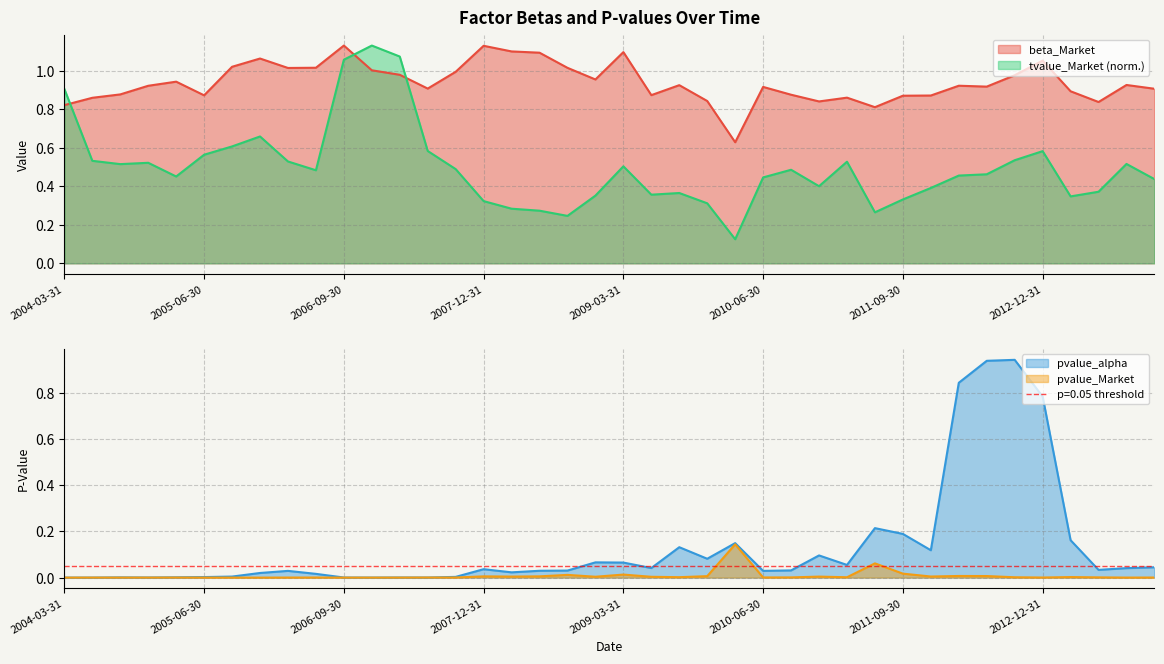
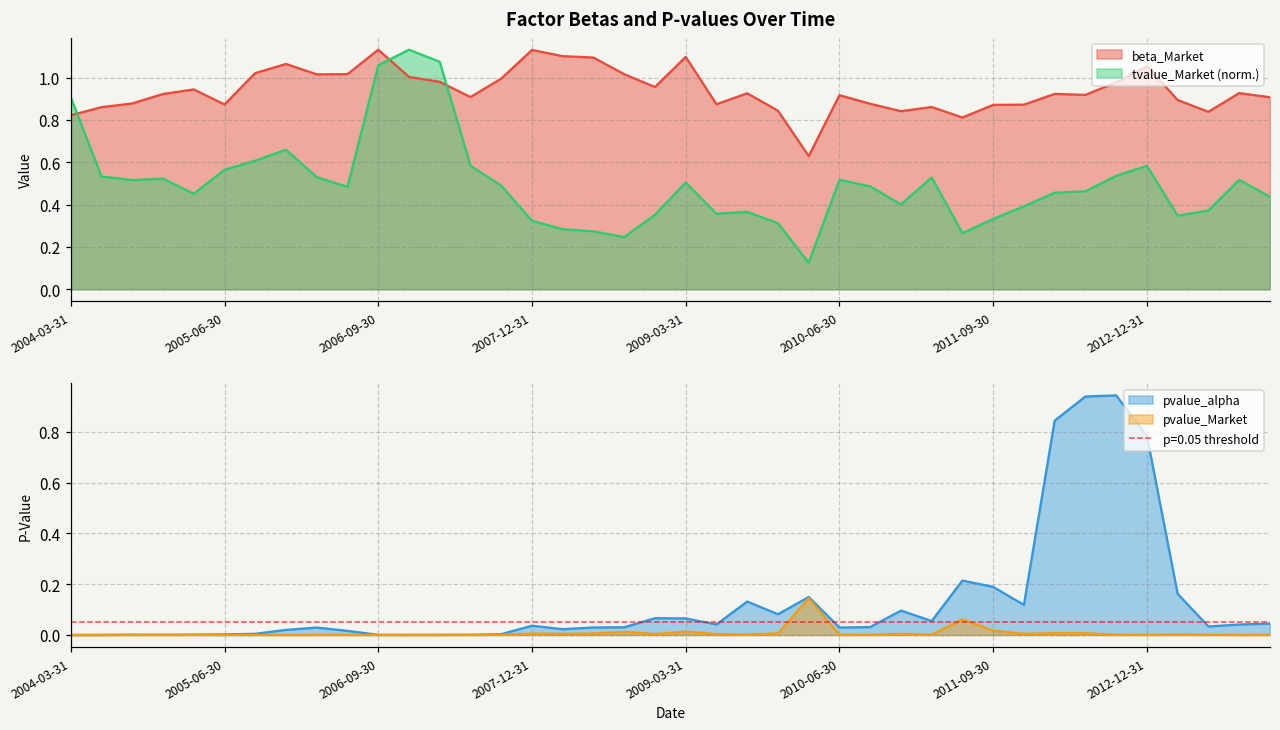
Factor Betas and P-values Over Time, tvalue_Market (norm.), 2010-06-30: 0.45 -> 0.52
